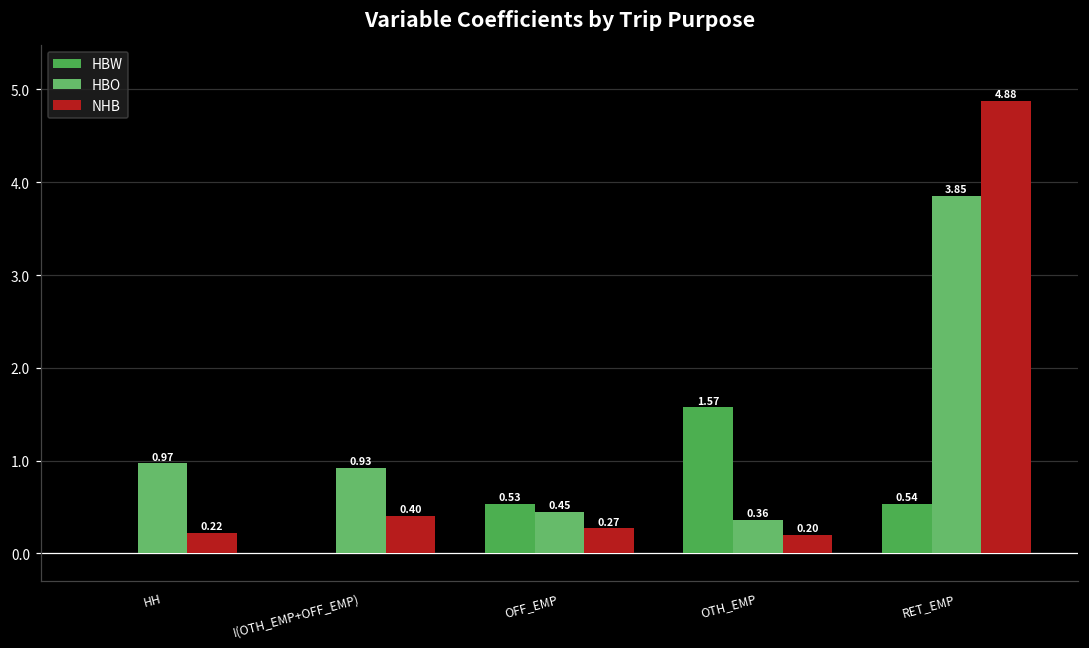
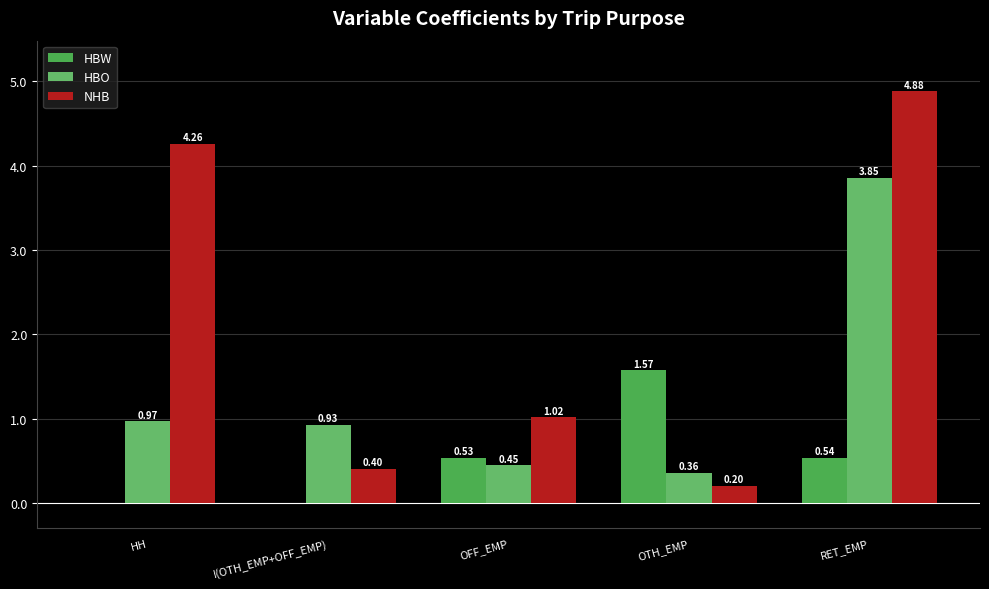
NHB, HH: 0.22 -> 4.26
NHB, OFF_EMP: 0.27 -> 1.02
